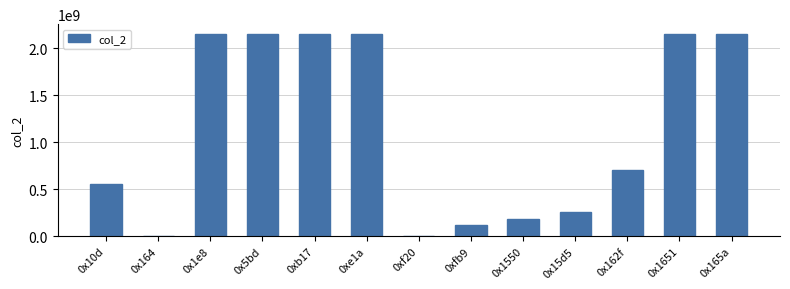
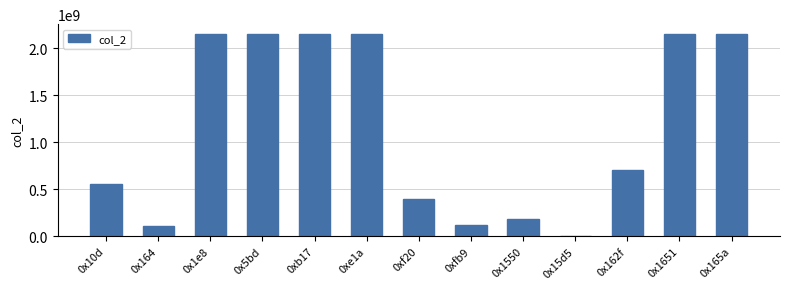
0x164: 0 -> 100000000
0xf20: 0 -> 400000000
0x15d5: 300000000 -> 0
